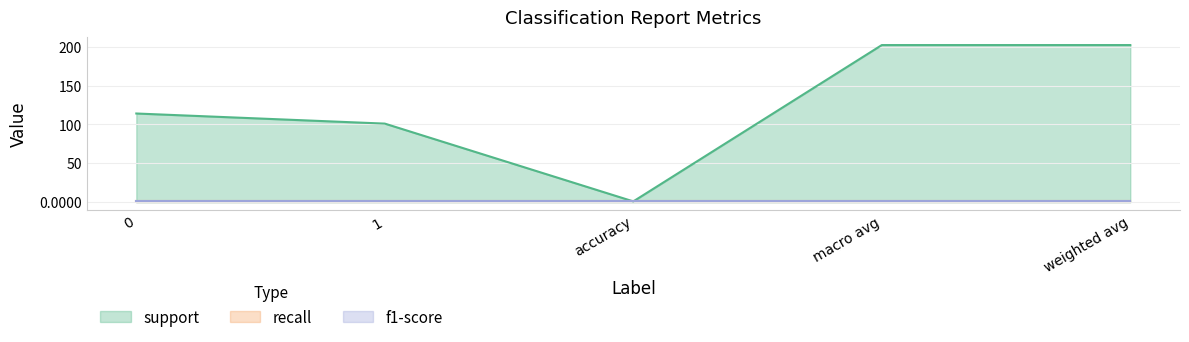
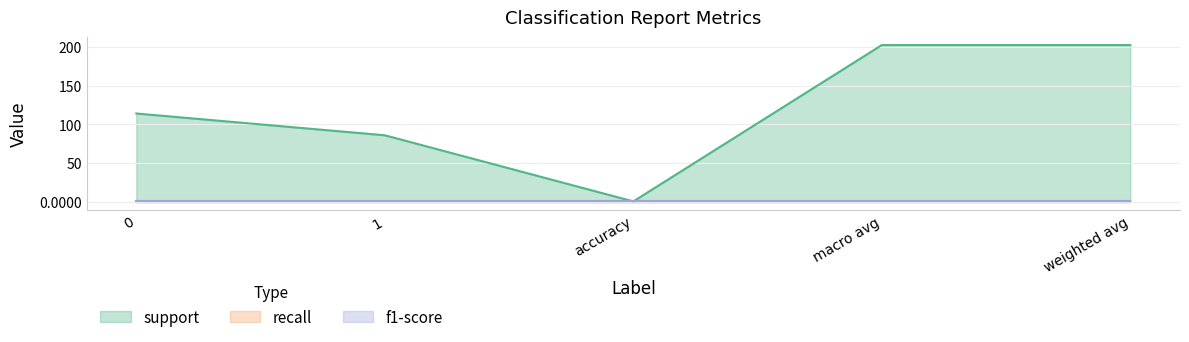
support, 1: 100 -> 90
